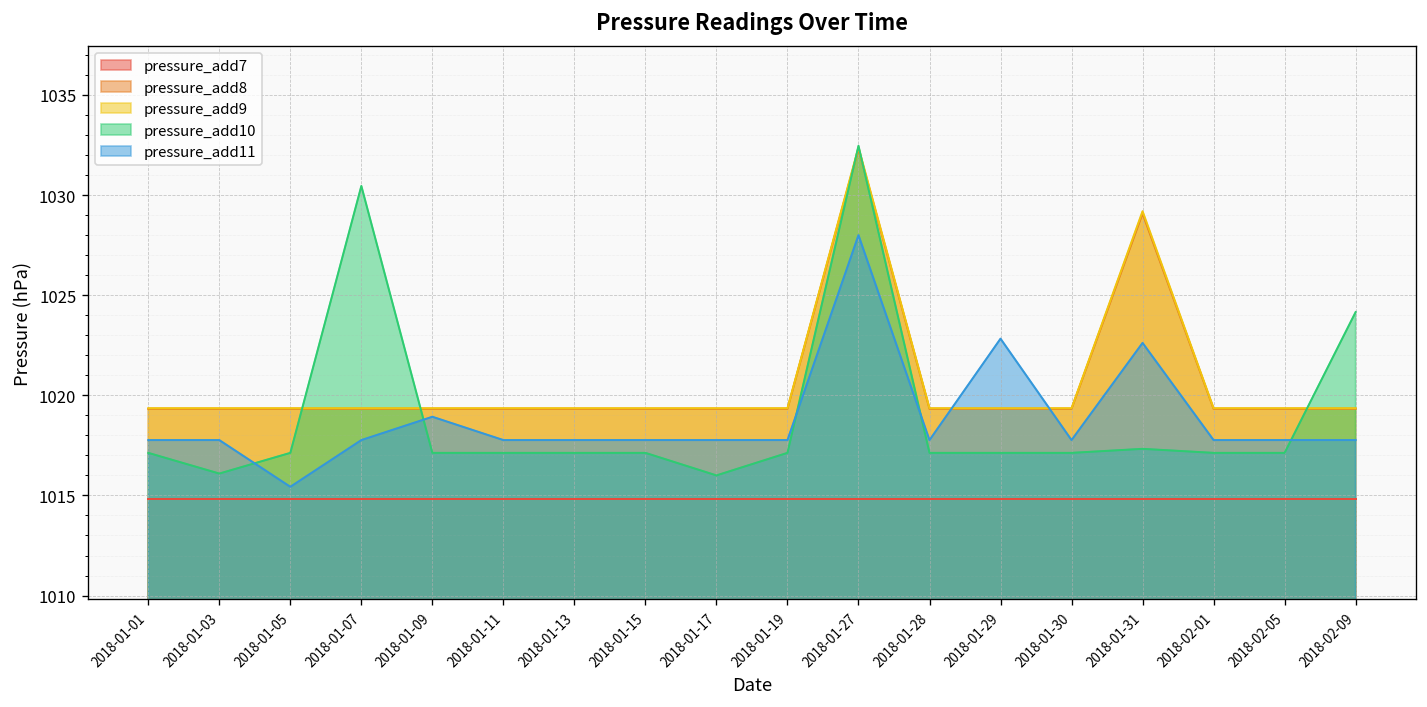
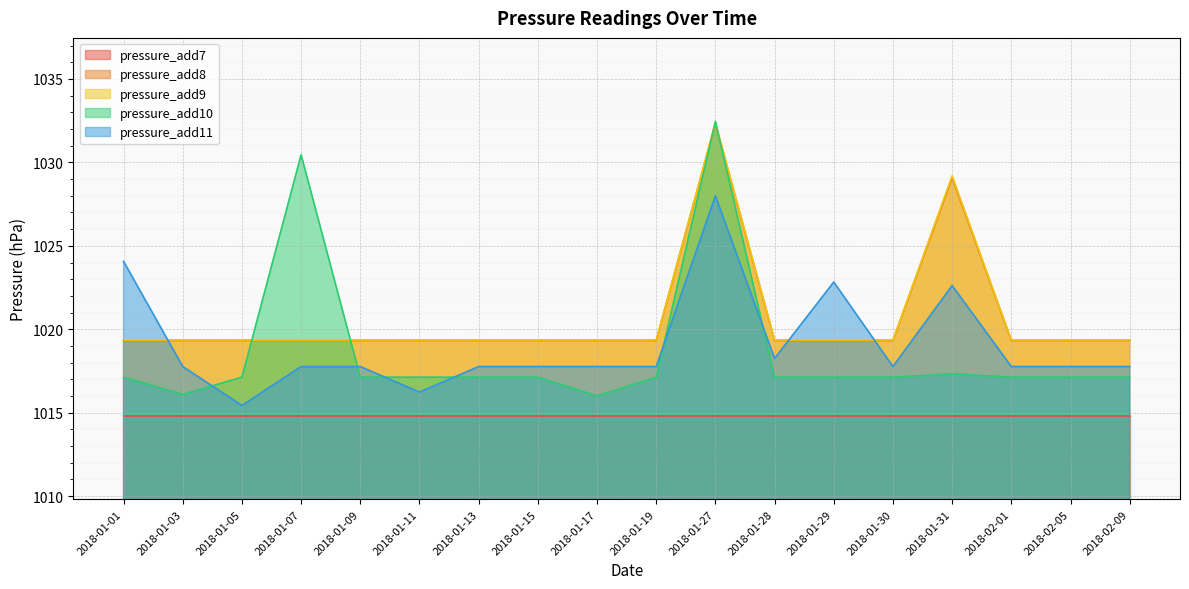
pressure_add11, 2018-01-01: 1017.8 -> 1024.1
pressure_add11, 2018-01-09: 1018.9 -> 1017.8
pressure_add11, 2018-01-11: 1017.8 -> 1016.2
pressure_add11, 2018-01-28: 1017.8 -> 1018.2
pressure_add10, 2018-02-09: 1024.2 -> 1017.1
